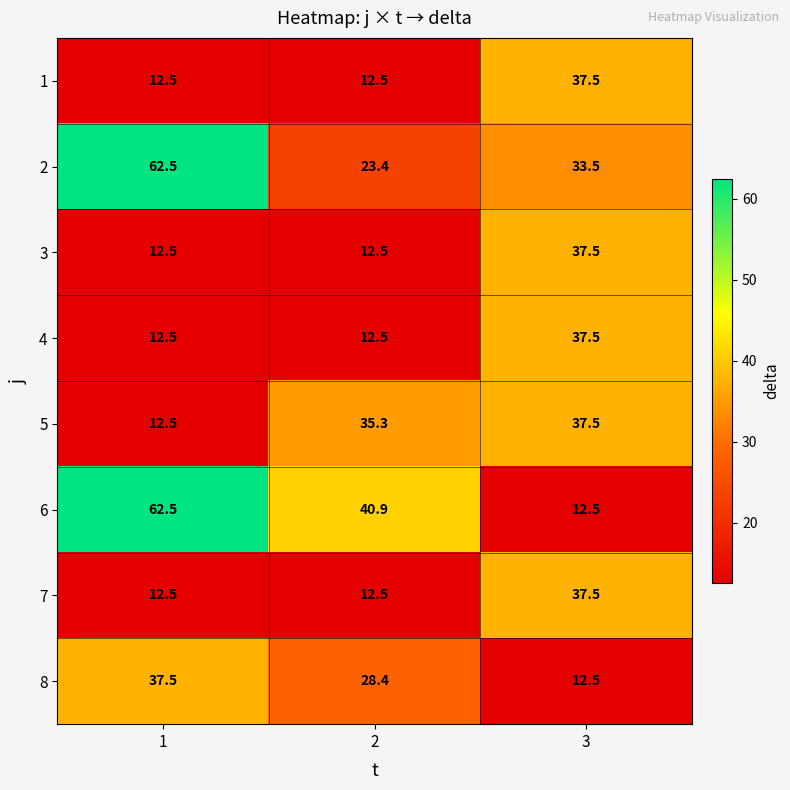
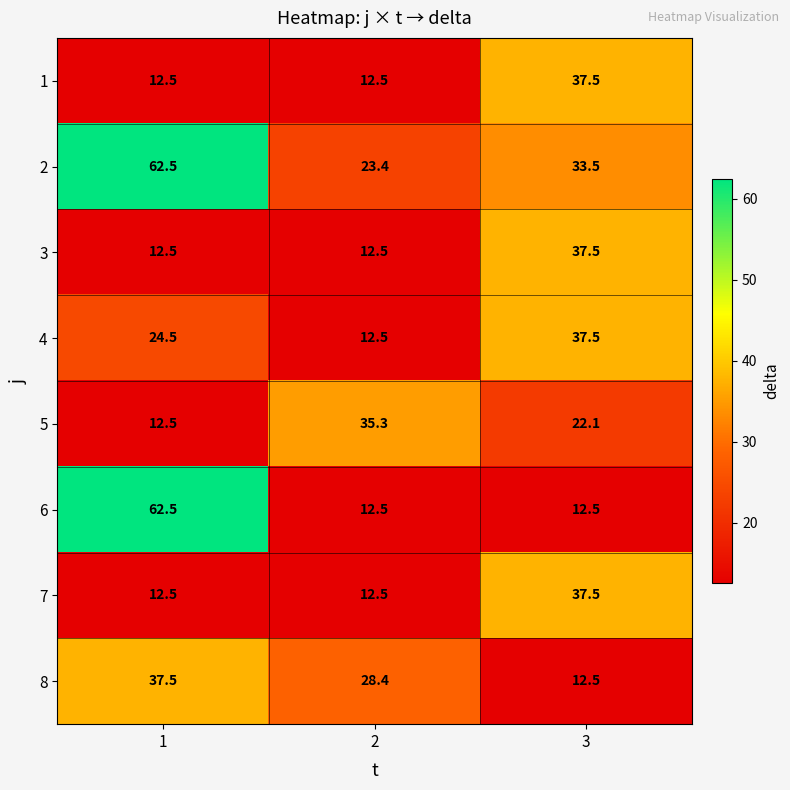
4, 1: 12.5 -> 24.5
5, 3: 37.5 -> 22.1
6, 2: 40.9 -> 12.5
